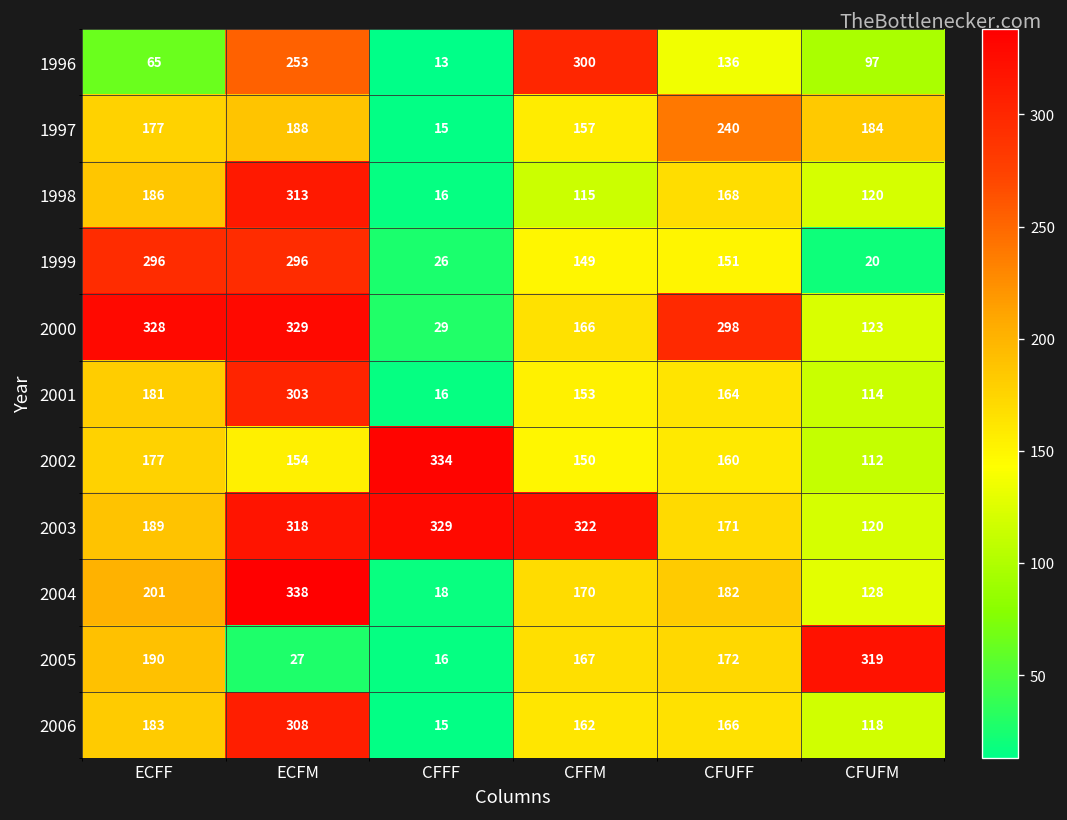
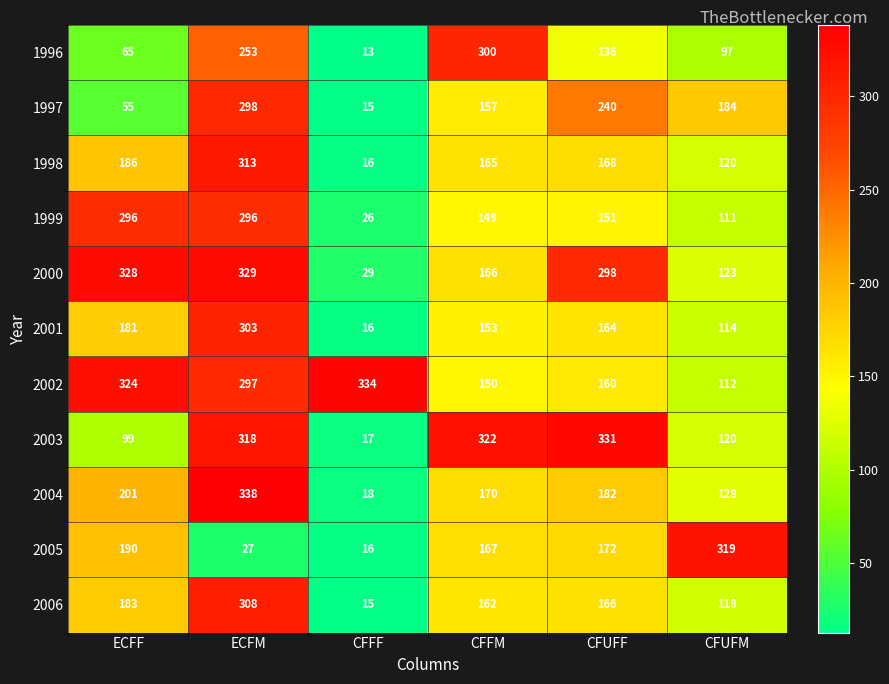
1997, ECFF: 177 -> 55
1997, ECFM: 188 -> 298
1998, CFFM: 115 -> 165
1999, CFUFM: 20 -> 111
2002, ECFF: 177 -> 324
2002, ECFM: 154 -> 297
2003, ECFF: 189 -> 99
2003, CFFF: 329 -> 17
2003, CFUFF: 171 -> 331
